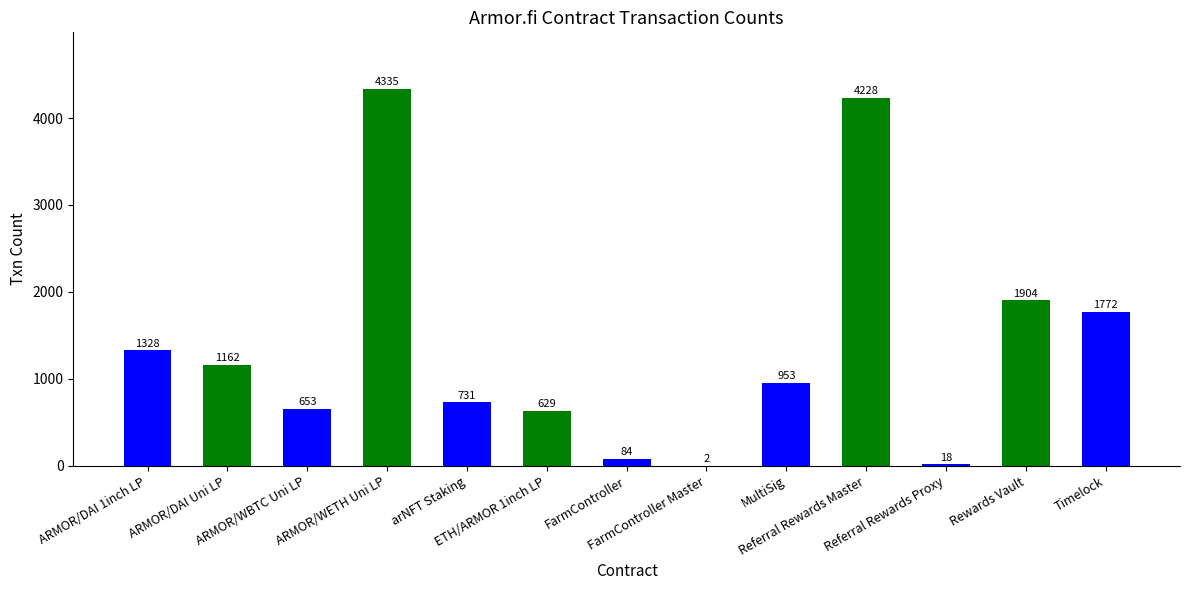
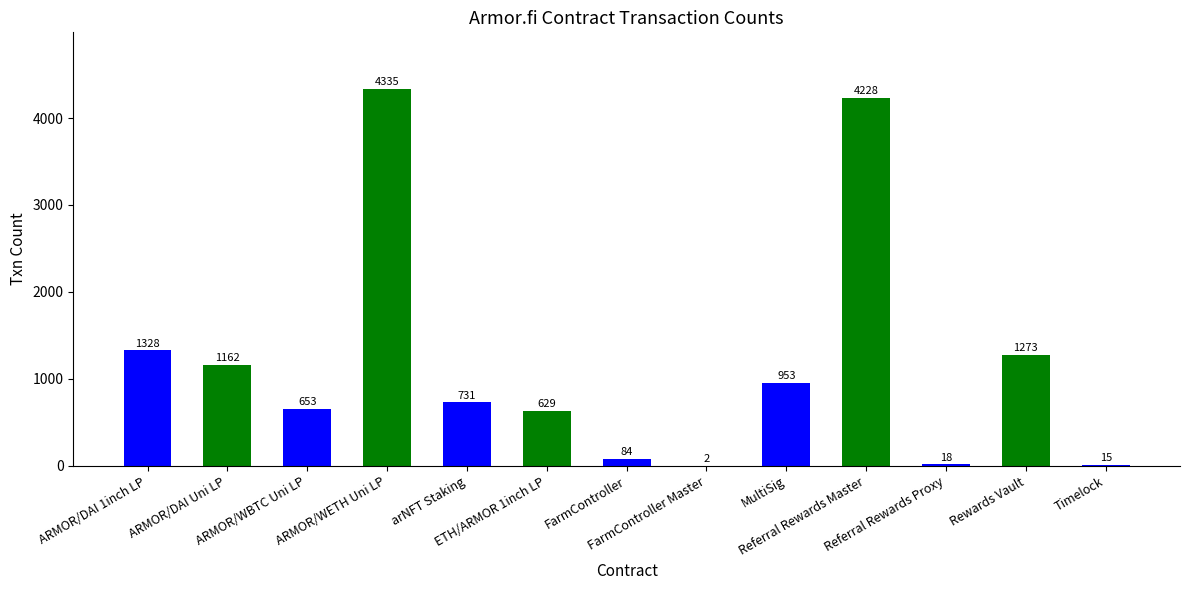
Rewards Vault: 1904 -> 1273
Timelock: 1772 -> 15
